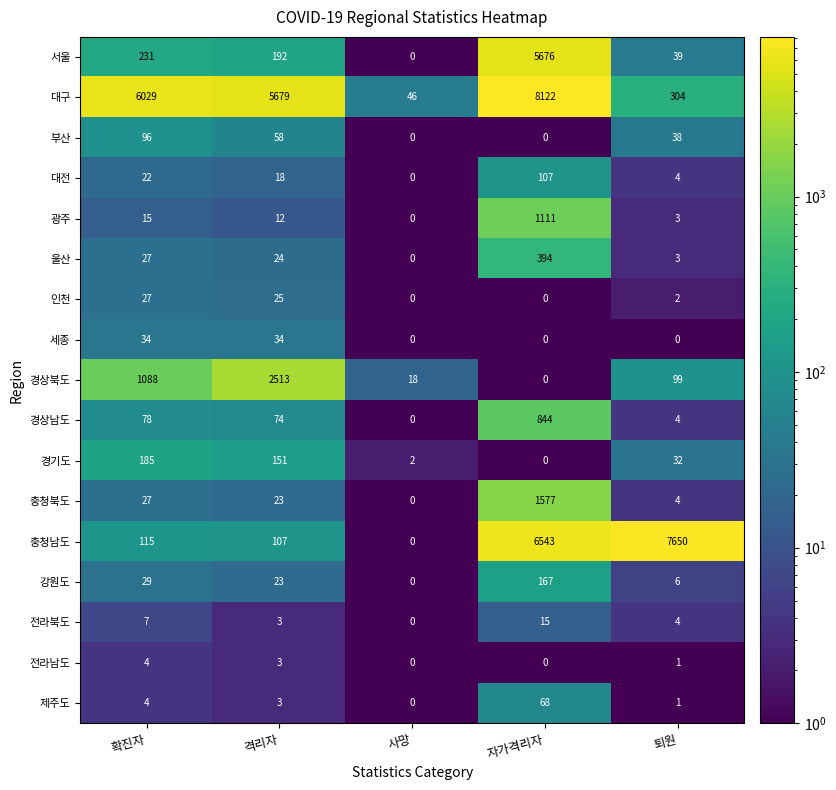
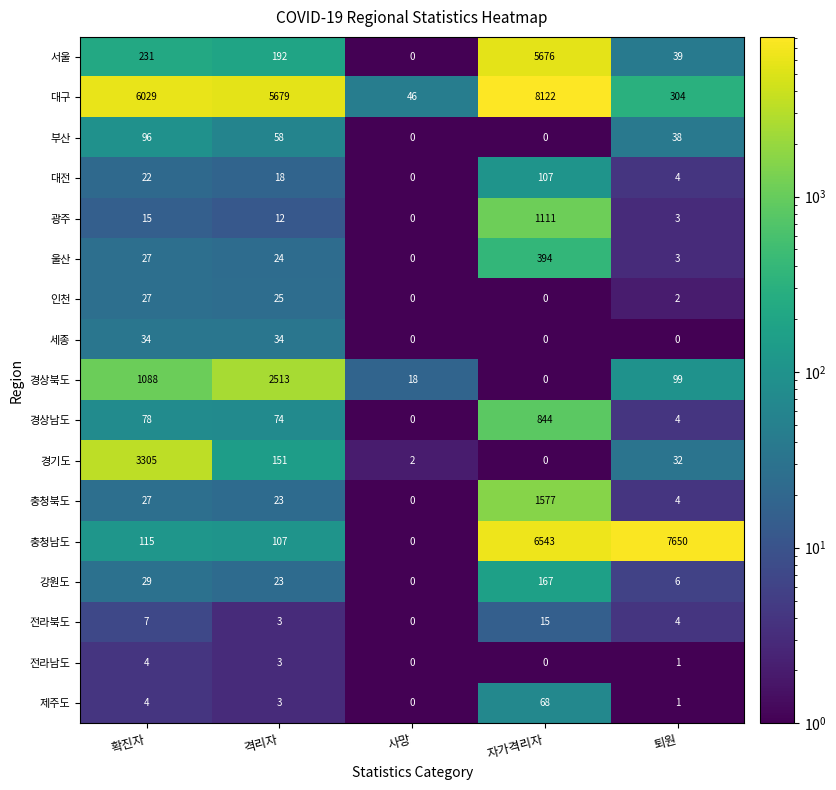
경기도, 확진자: 185 -> 3305
